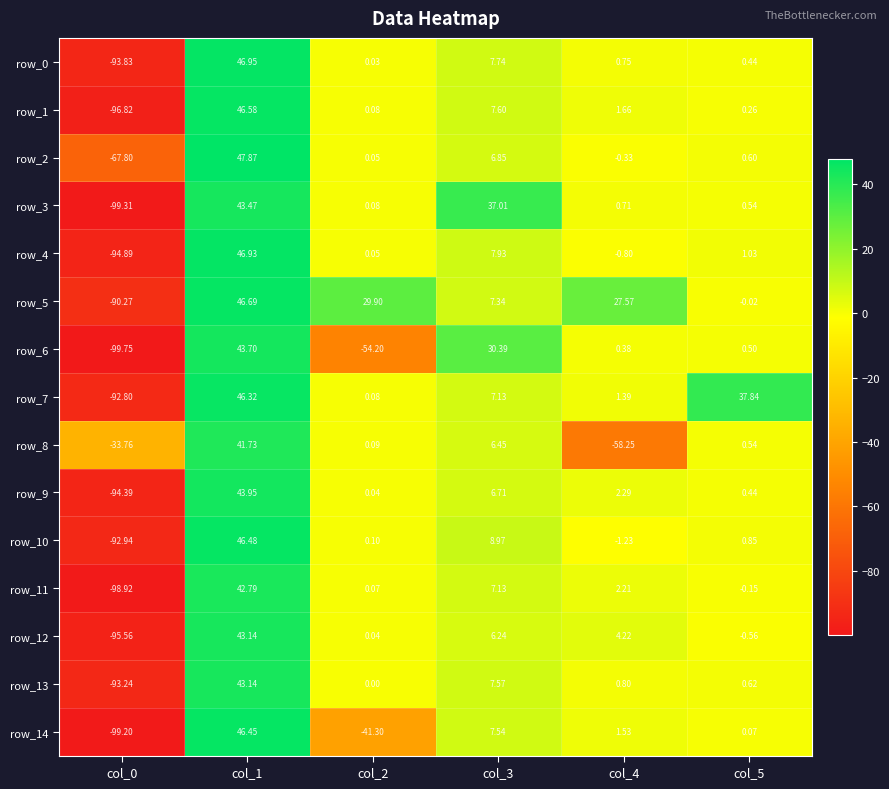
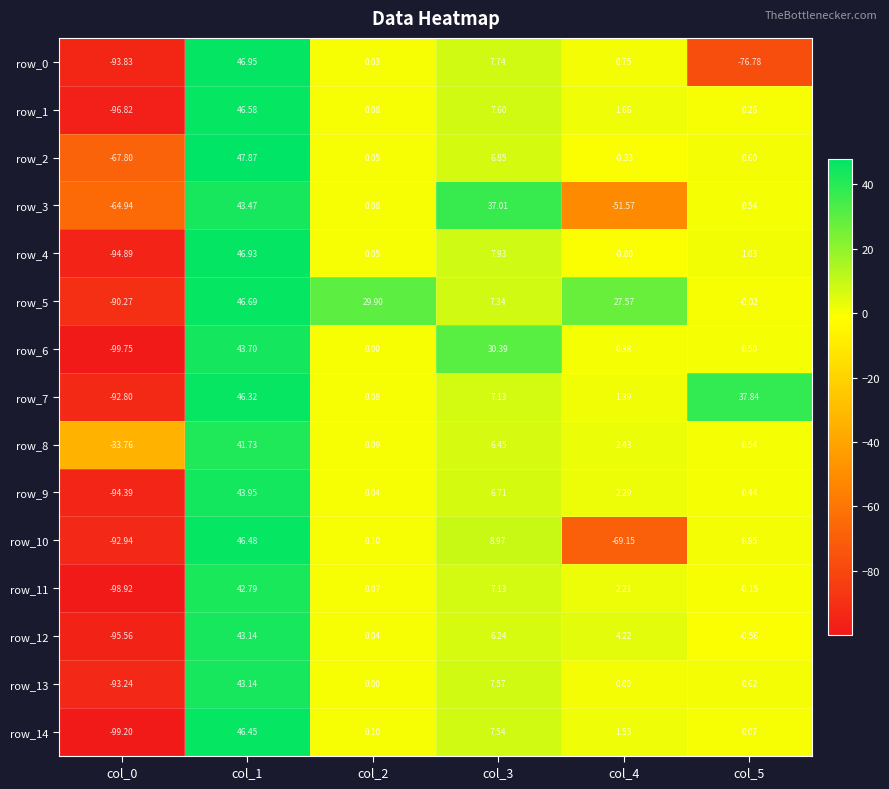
row_0, col_5: 0.44 -> -76.78
row_3, col_0: -99.31 -> -64.94
row_3, col_4: 0.71 -> -51.57
row_6, col_2: -54.20 -> 0.00
row_8, col_4: -58.25 -> 2.43
row_10, col_4: -1.23 -> -69.15
row_14, col_2: -41.30 -> 0.10
